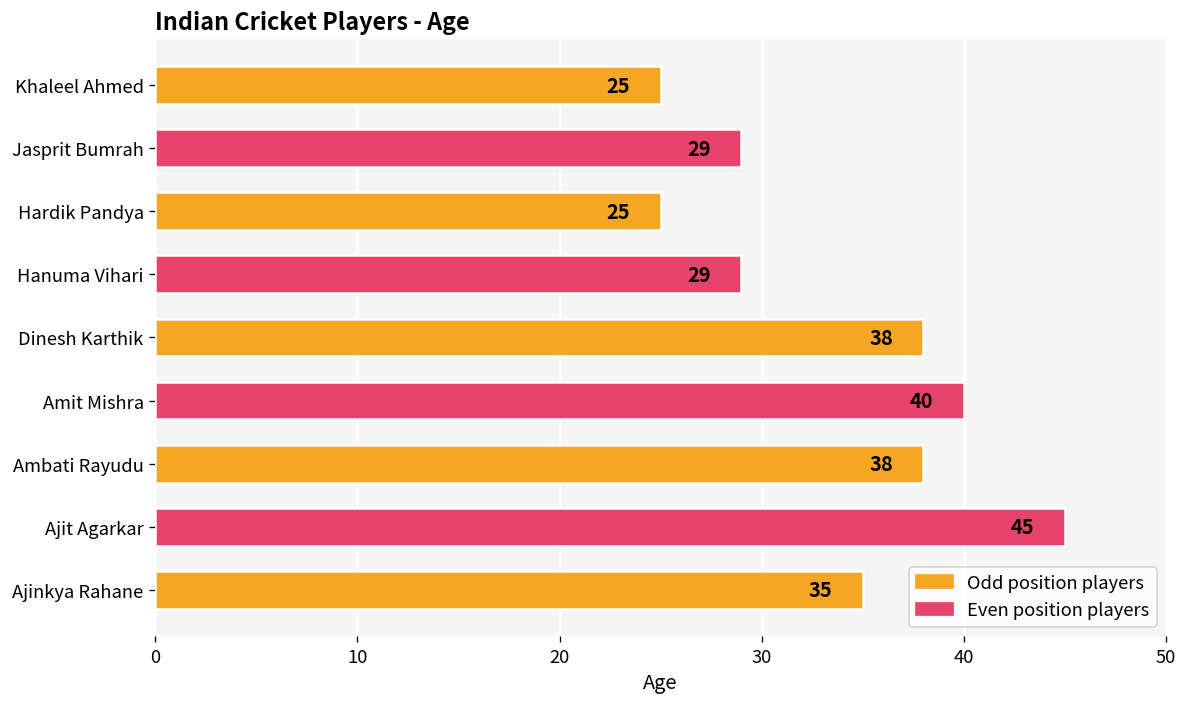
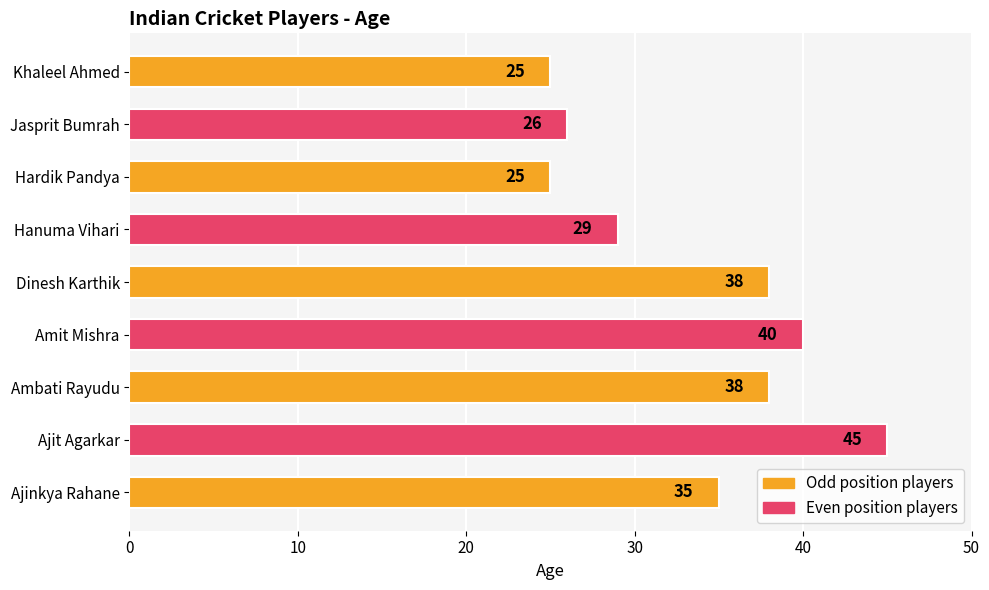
Jasprit Bumrah: 29 -> 26
